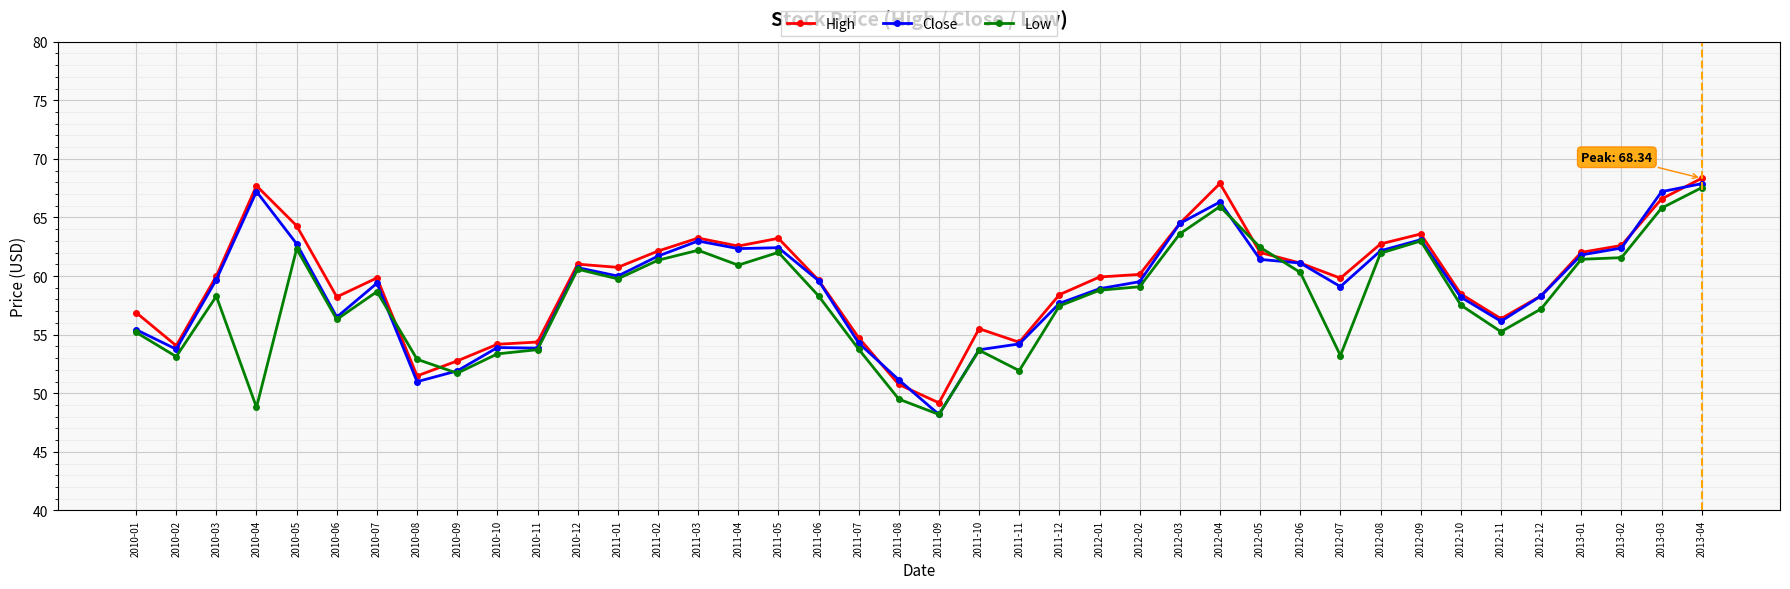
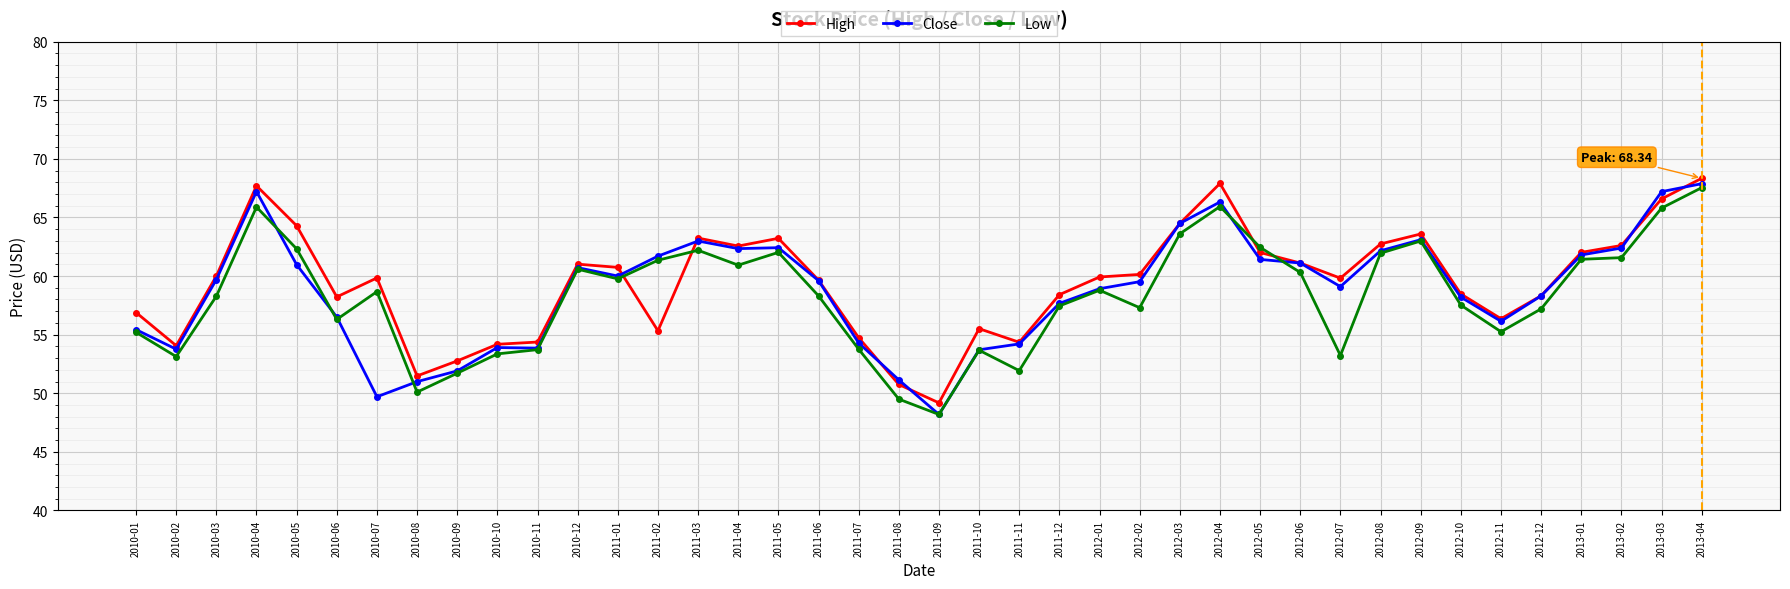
Low, 2010-04: 48.8 -> 65.9
Close, 2010-05: 62.8 -> 61.0
Close, 2010-07: 59.4 -> 49.7
Low, 2010-08: 52.9 -> 50.1
High, 2011-02: 62.1 -> 55.3
Low, 2012-02: 59.1 -> 57.3
